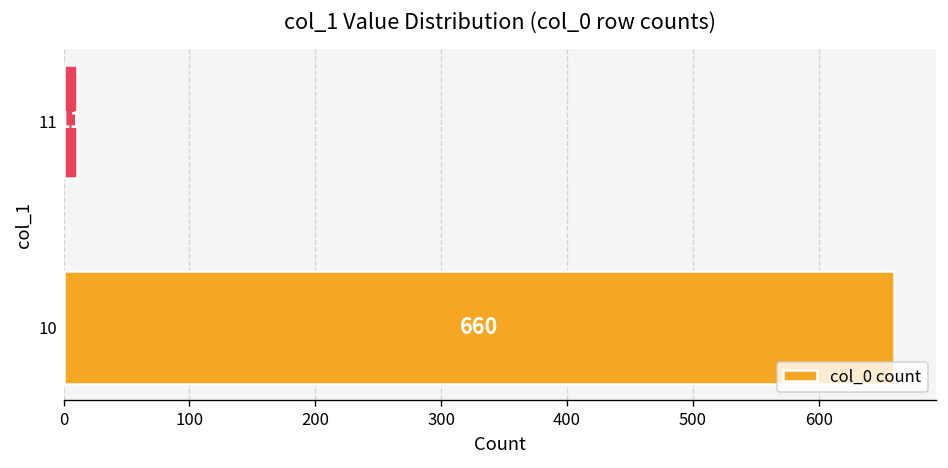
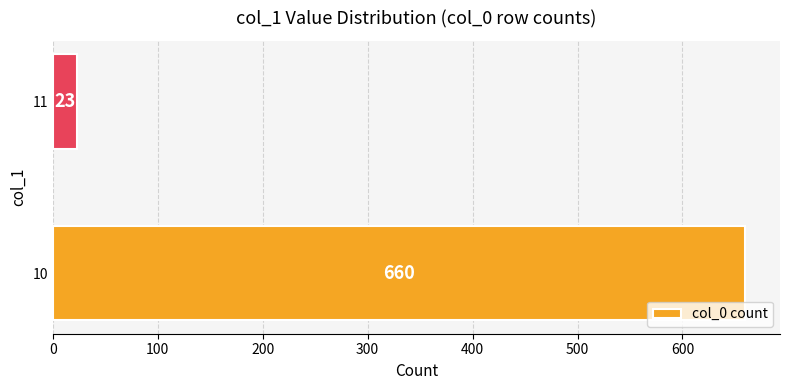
11: 11 -> 23
